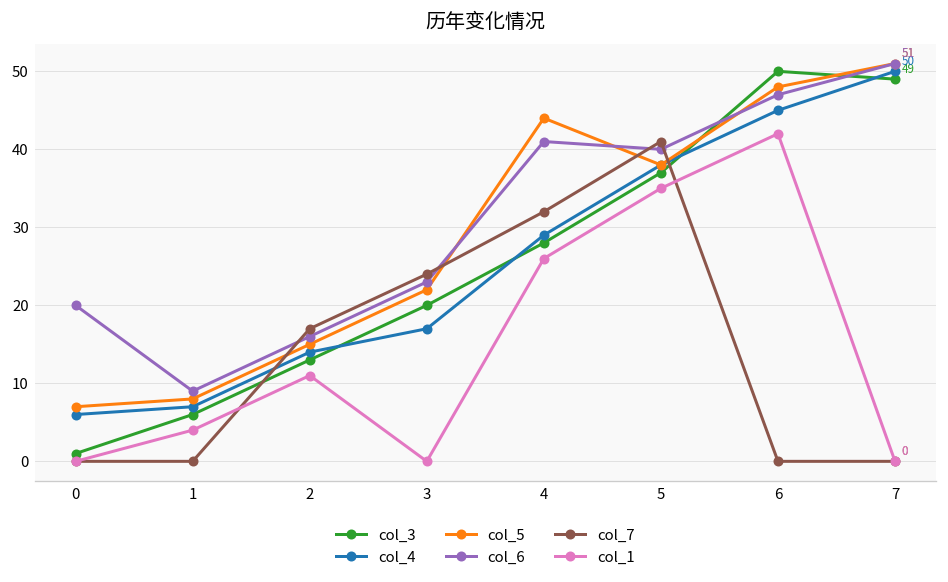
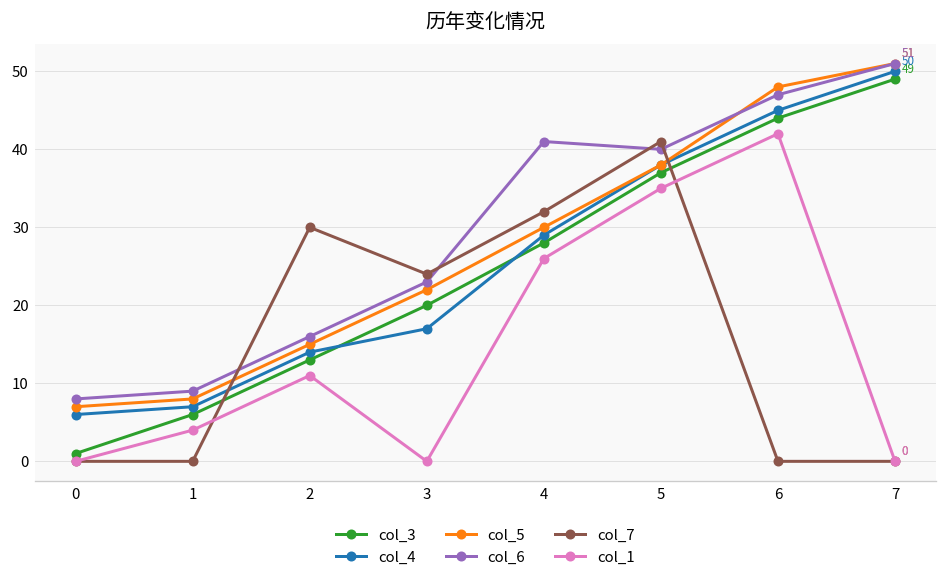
col_6, 0: 20 -> 8
col_7, 2: 17 -> 30
col_5, 4: 44 -> 30
col_3, 6: 50 -> 44
